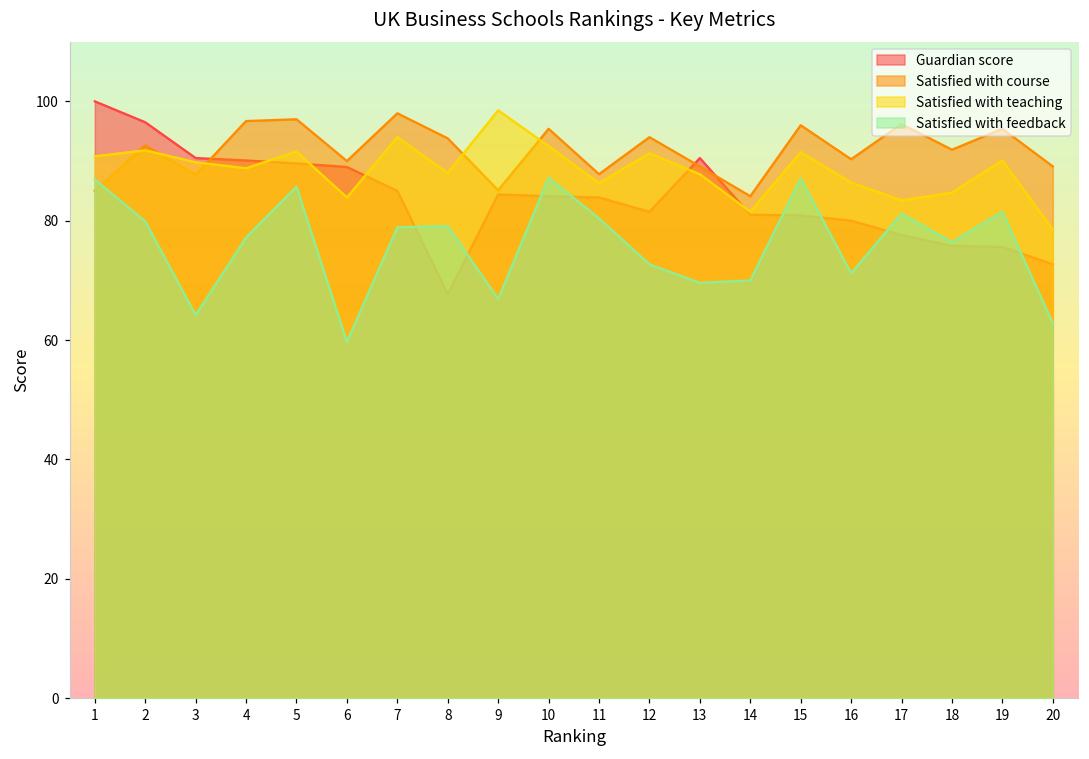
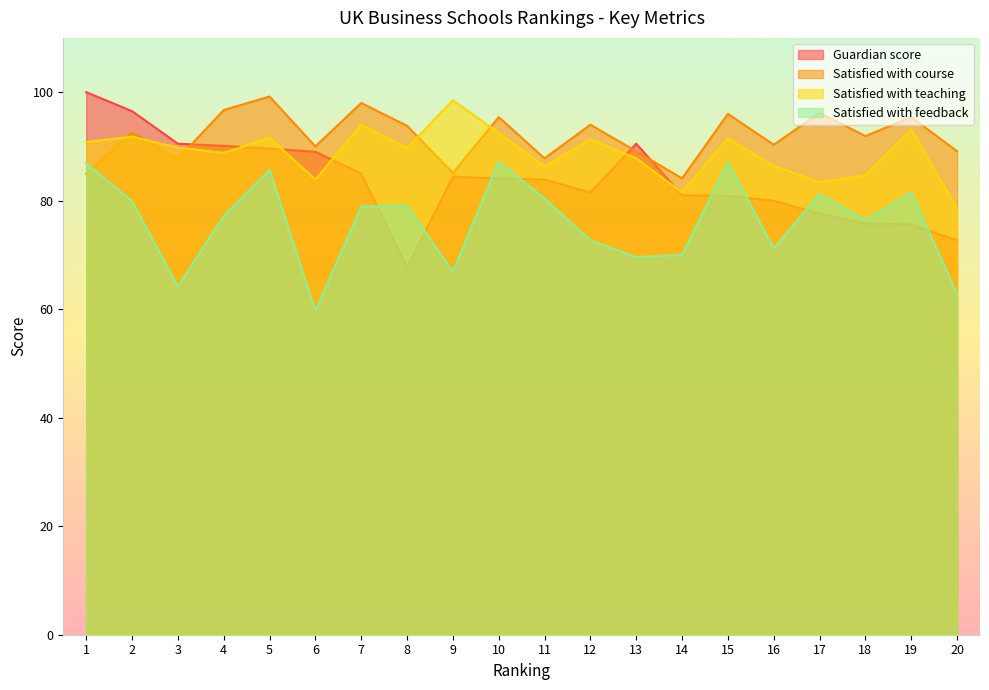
Satisfied with course, 5: 97 -> 99
Satisfied with teaching, 8: 88 -> 90
Satisfied with teaching, 19: 90 -> 93
